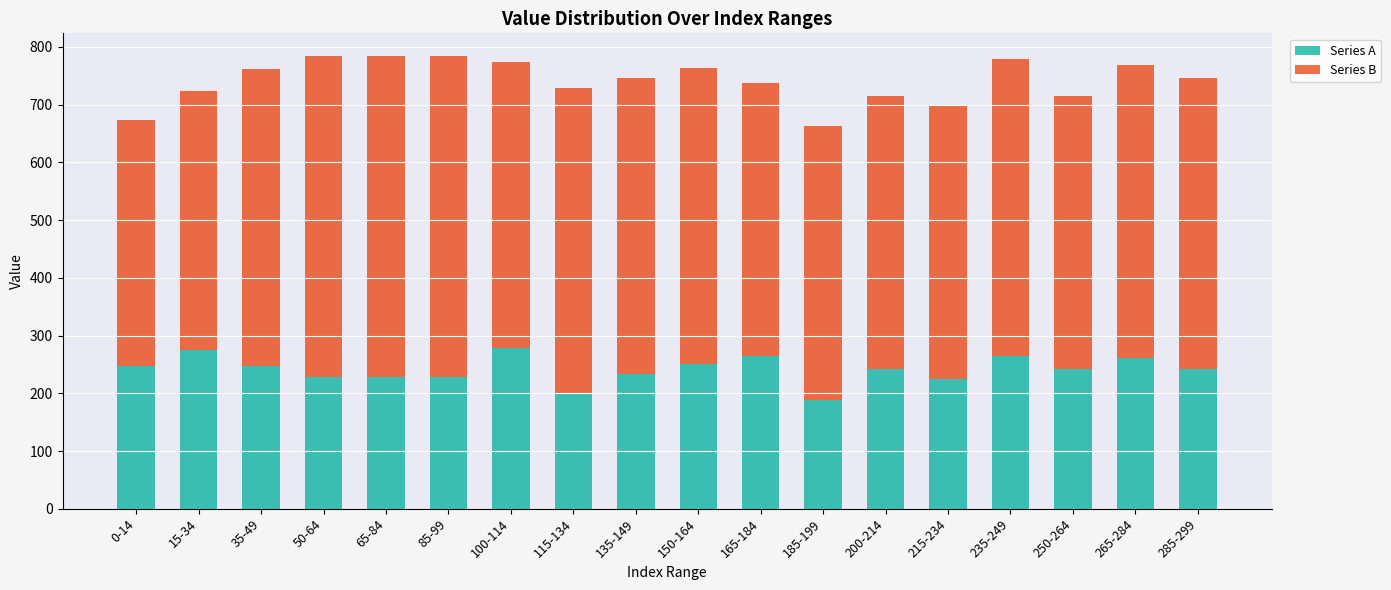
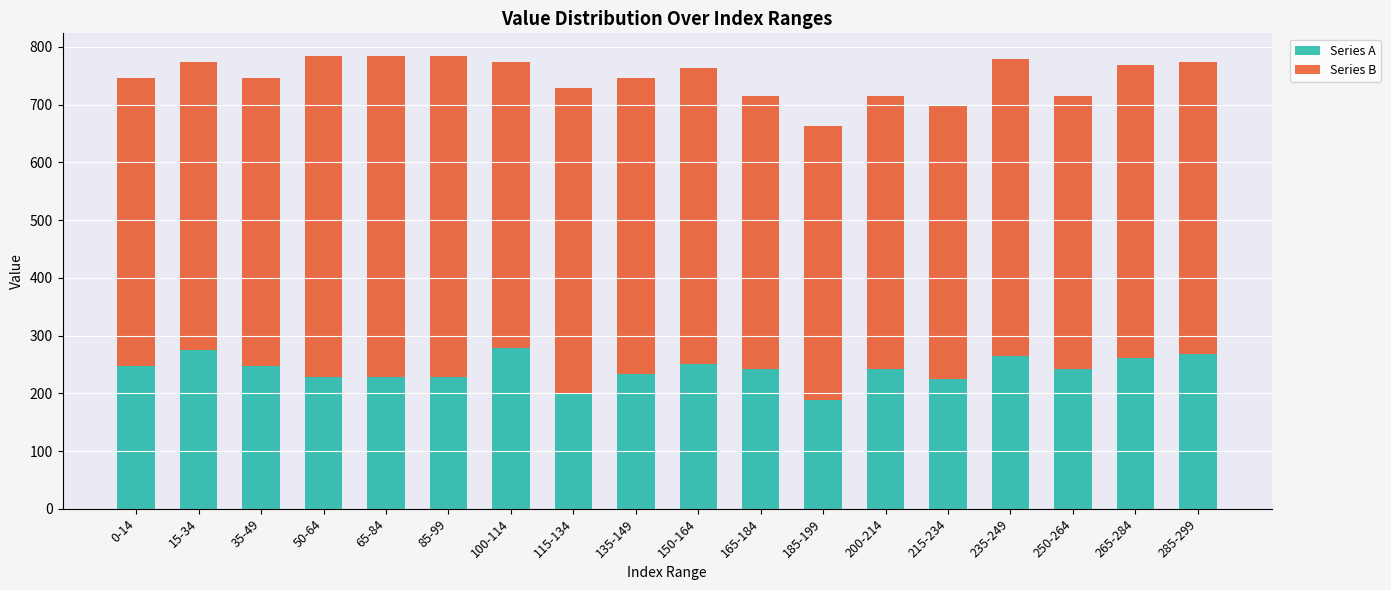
Series B, 0-14: 430 -> 500
Series B, 15-34: 450 -> 500
Series B, 35-49: 510 -> 500
Series A, 165-184: 260 -> 240
Series A, 285-299: 240 -> 270
